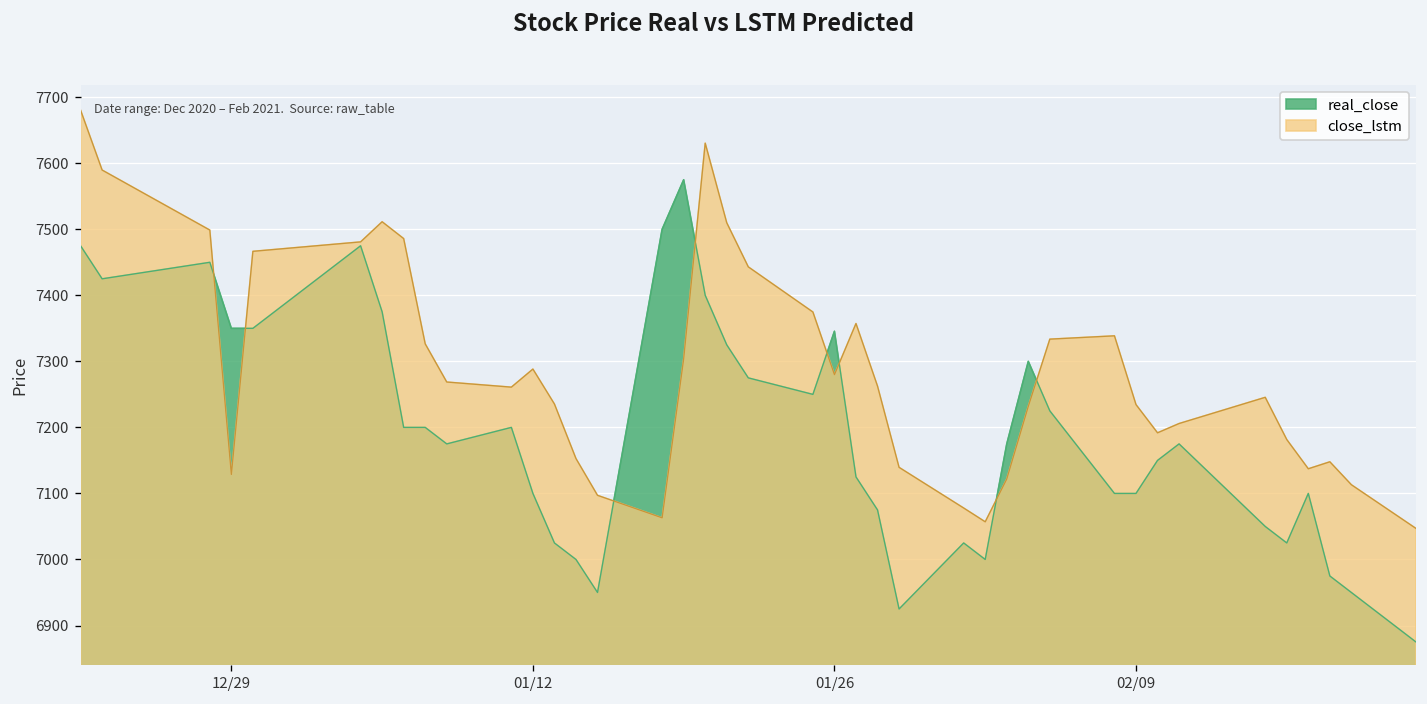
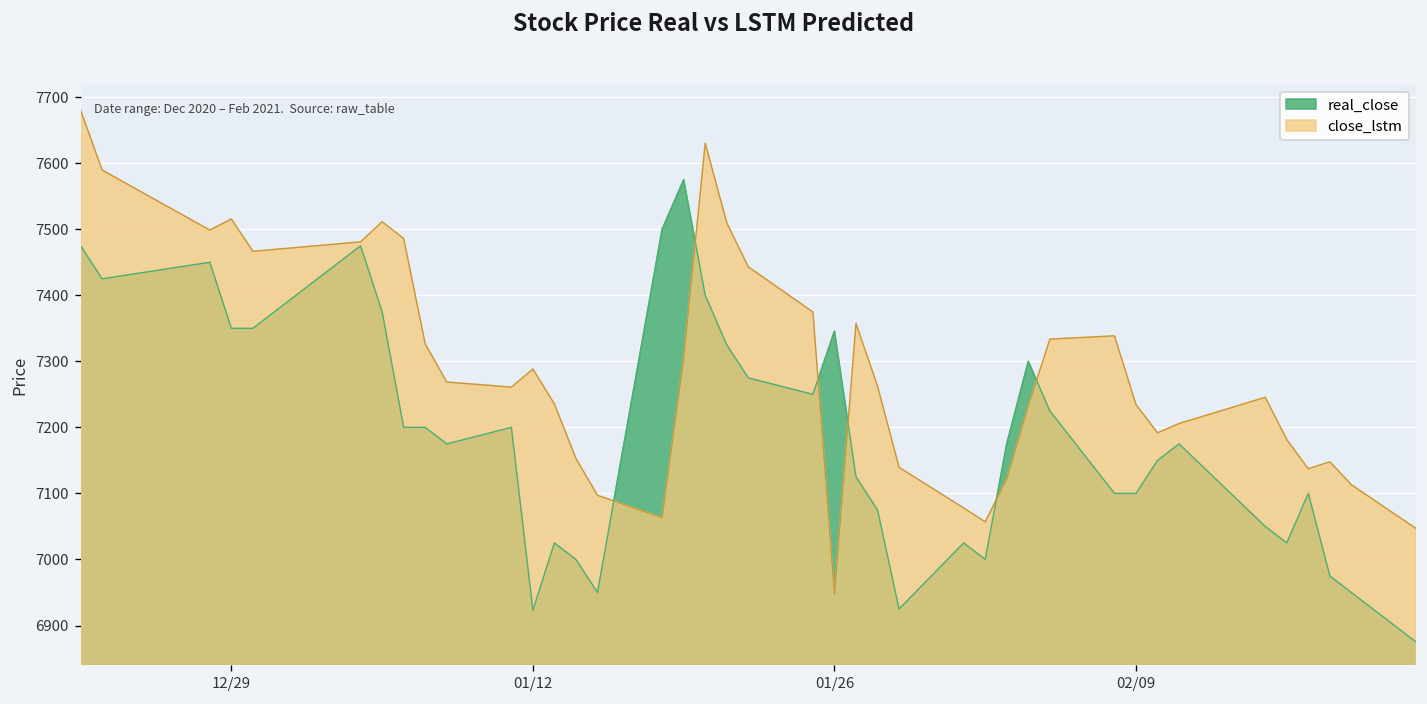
close_lstm, 12/29: 7130 -> 7520
real_close, 01/12: 7100 -> 6920
close_lstm, 01/26: 7280 -> 6950
